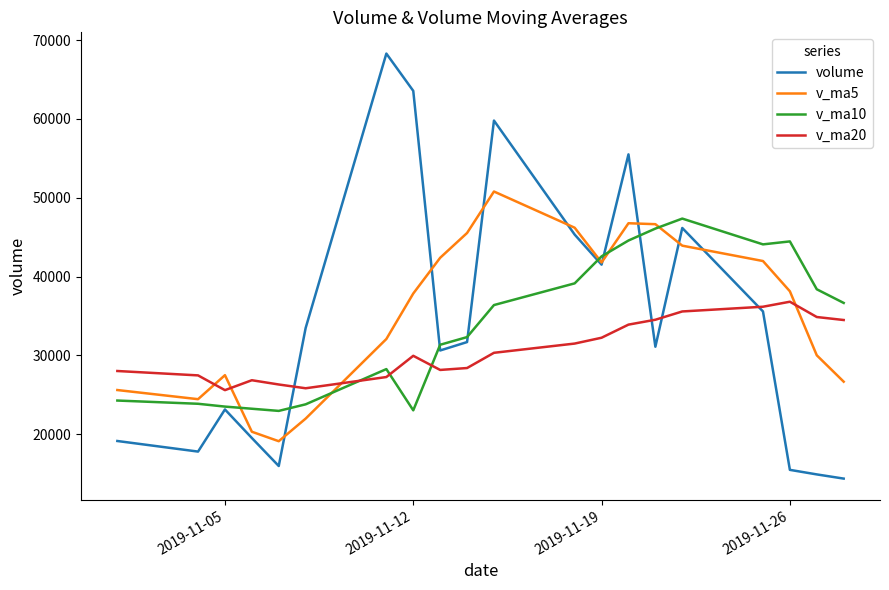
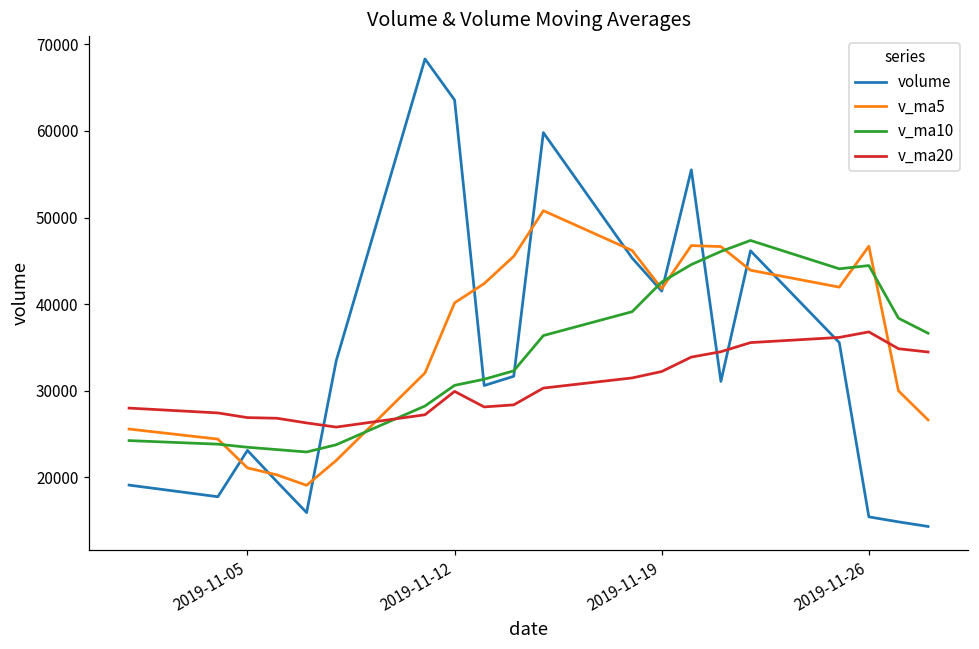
v_ma5, 2019-11-05: 27000 -> 21000
v_ma20, 2019-11-05: 26000 -> 27000
v_ma5, 2019-11-12: 38000 -> 40000
v_ma10, 2019-11-12: 23000 -> 31000
v_ma5, 2019-11-26: 38000 -> 47000
